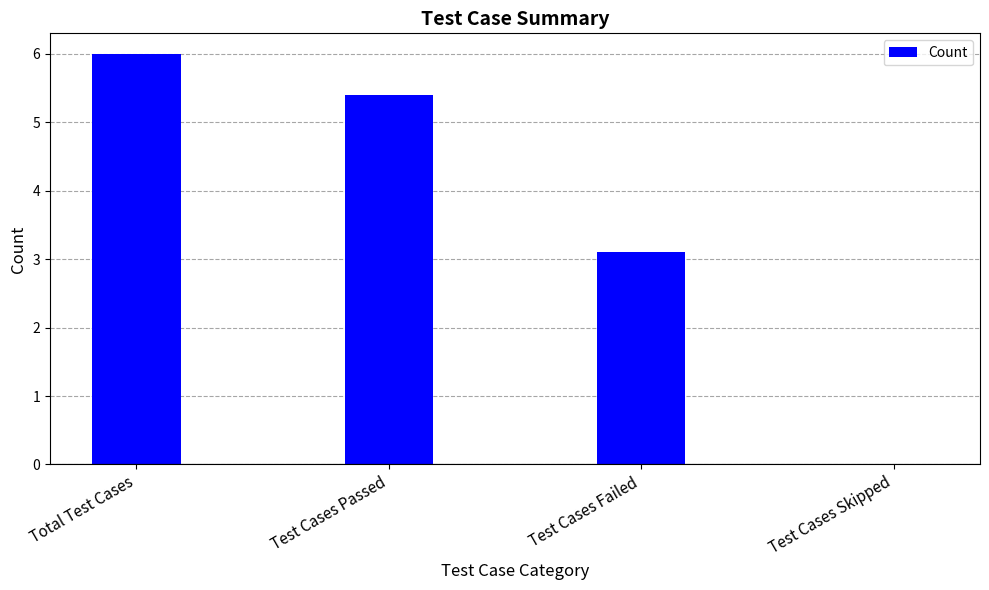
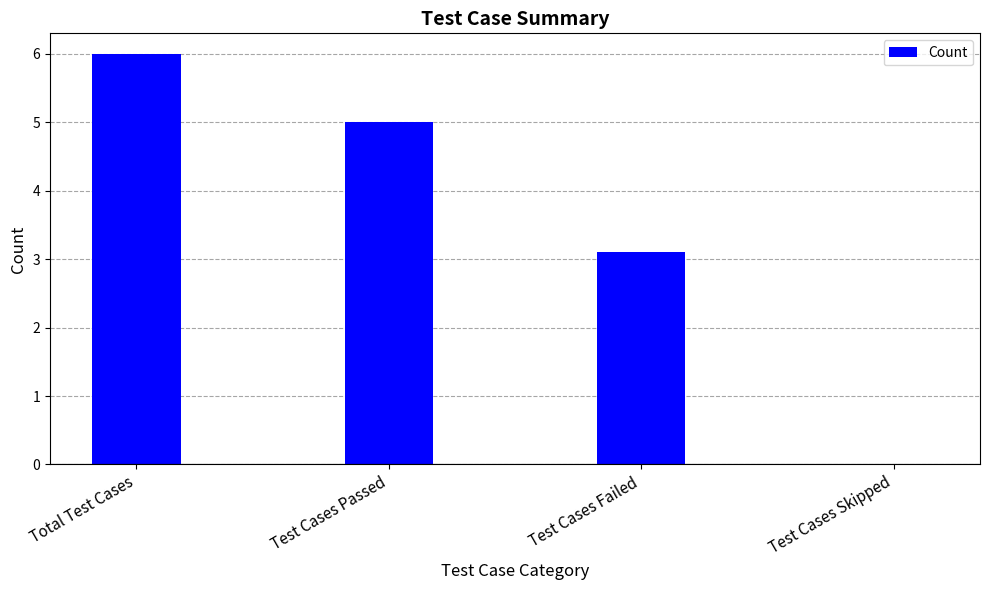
Test Cases Passed: 5.4 -> 5.0
